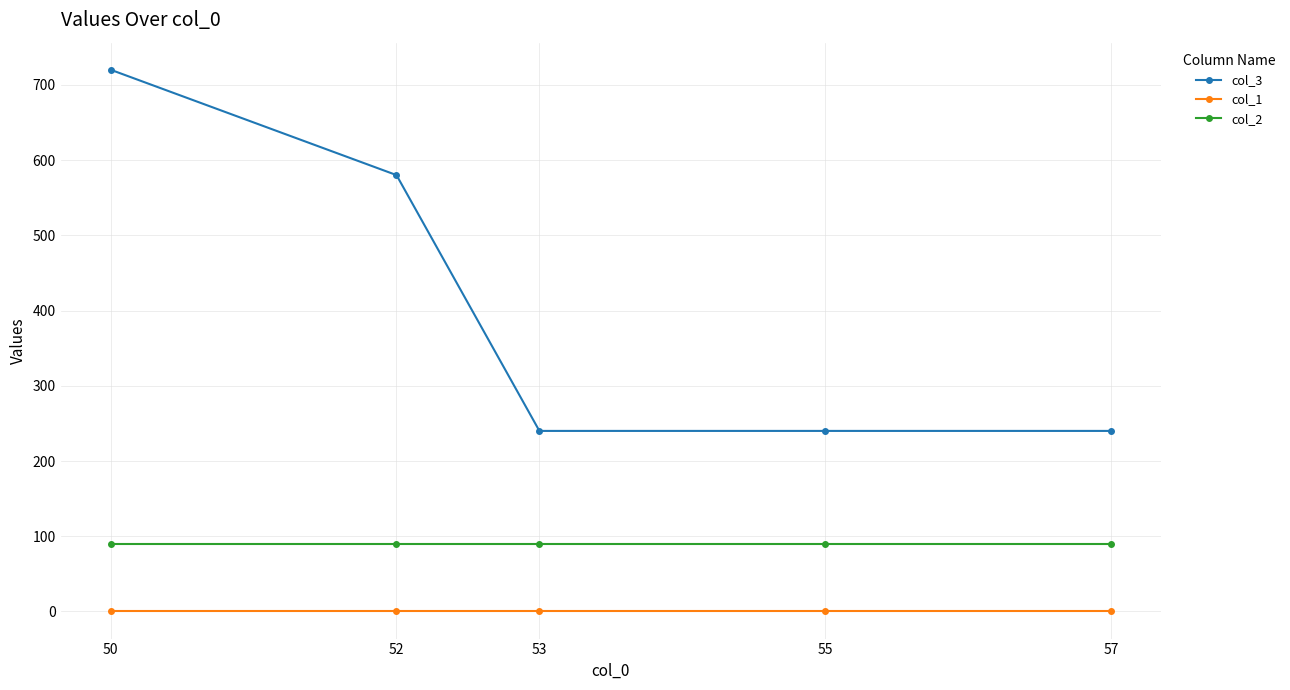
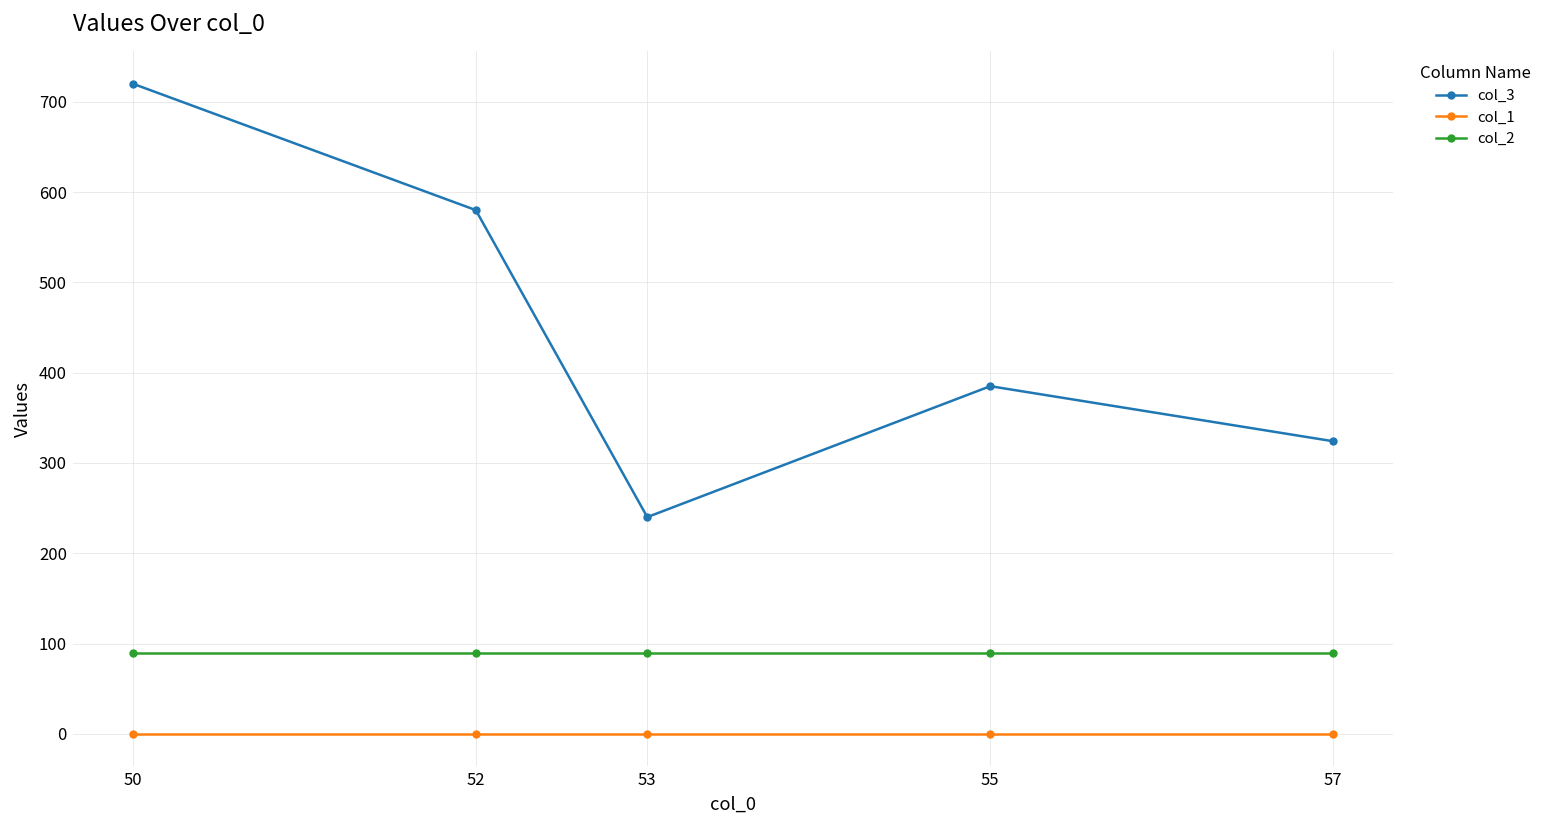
col_3, 55: 240 -> 390
col_3, 57: 240 -> 320
